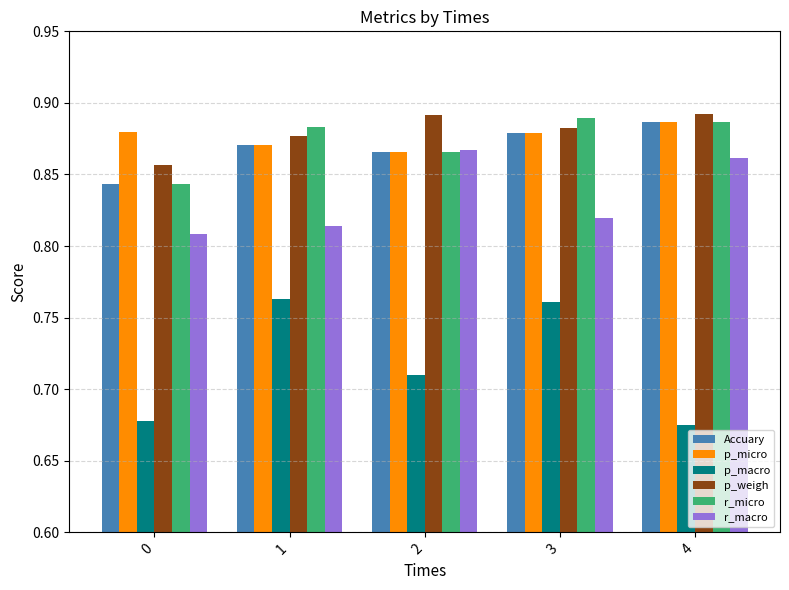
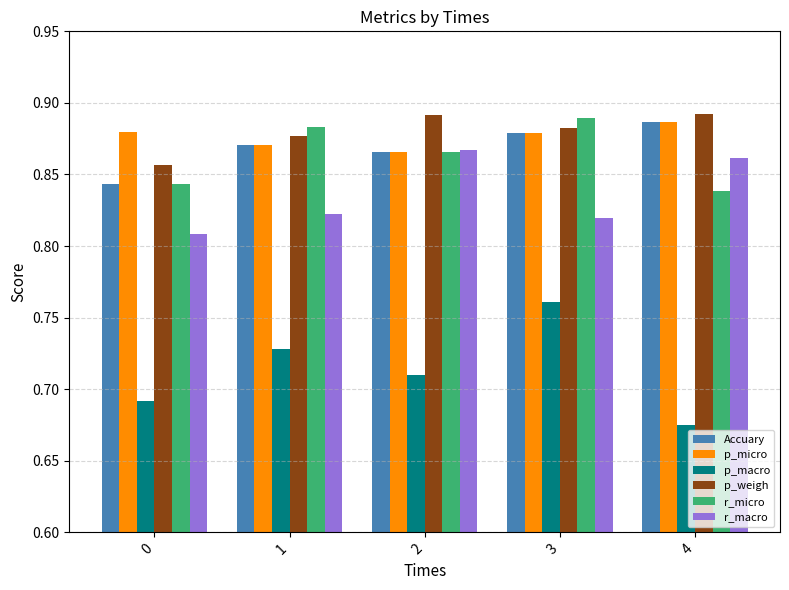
p_macro, 0: 0.678 -> 0.692
p_macro, 1: 0.763 -> 0.728
r_macro, 1: 0.814 -> 0.822
r_micro, 4: 0.887 -> 0.838
